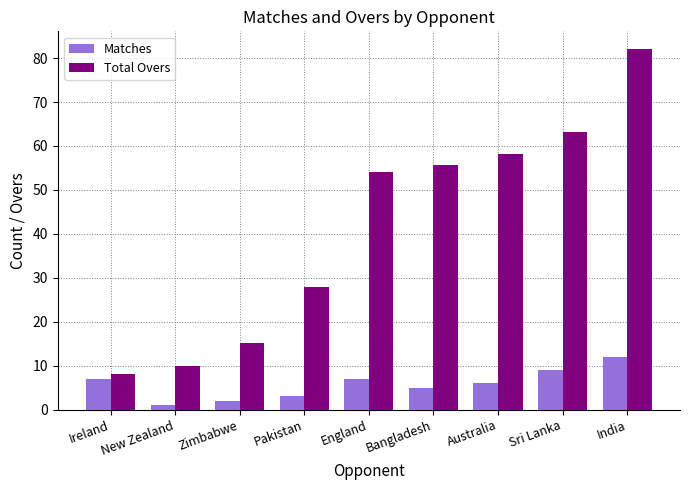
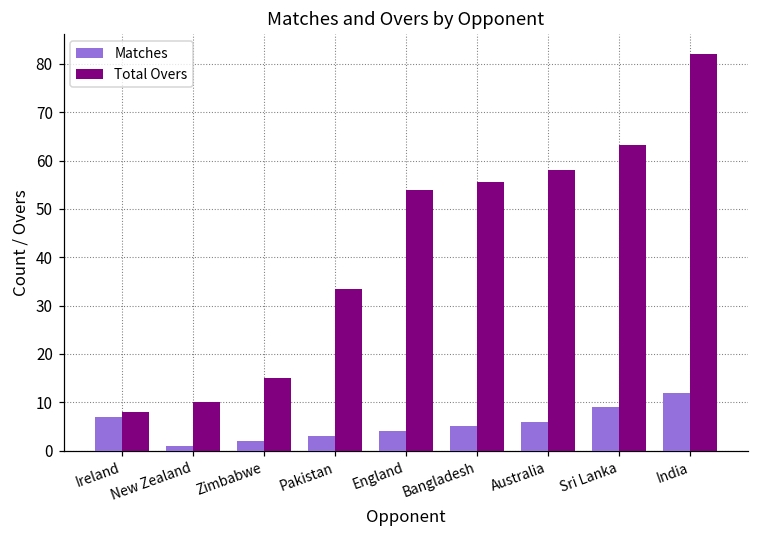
Total Overs, Pakistan: 28 -> 33
Matches, England: 7 -> 4
